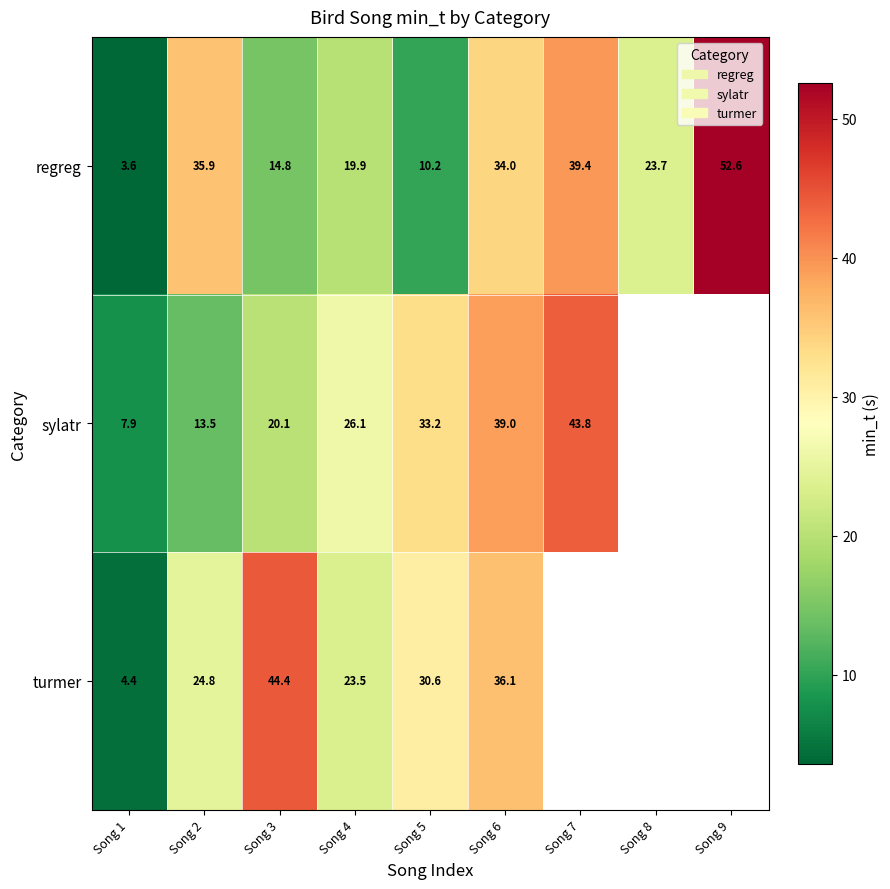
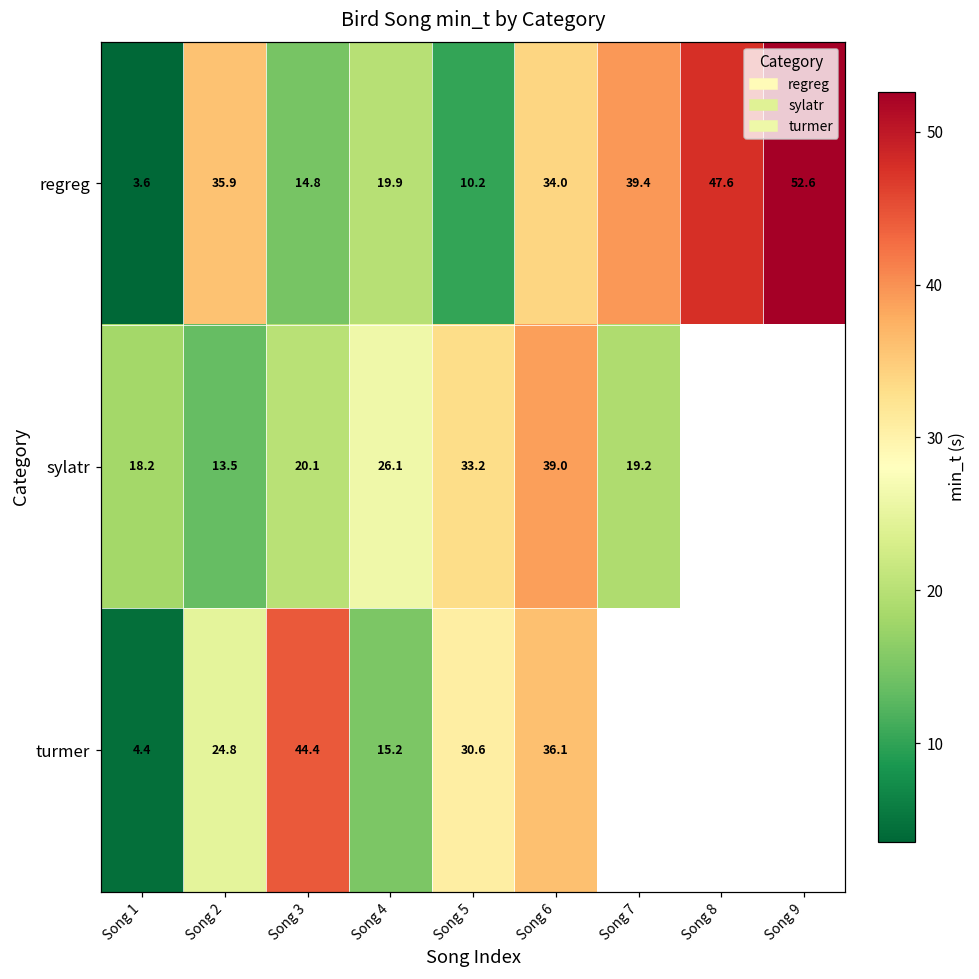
regreg, Song 8: 23.7 -> 47.6
sylatr, Song 1: 7.9 -> 18.2
sylatr, Song 7: 43.8 -> 19.2
turmer, Song 4: 23.5 -> 15.2
